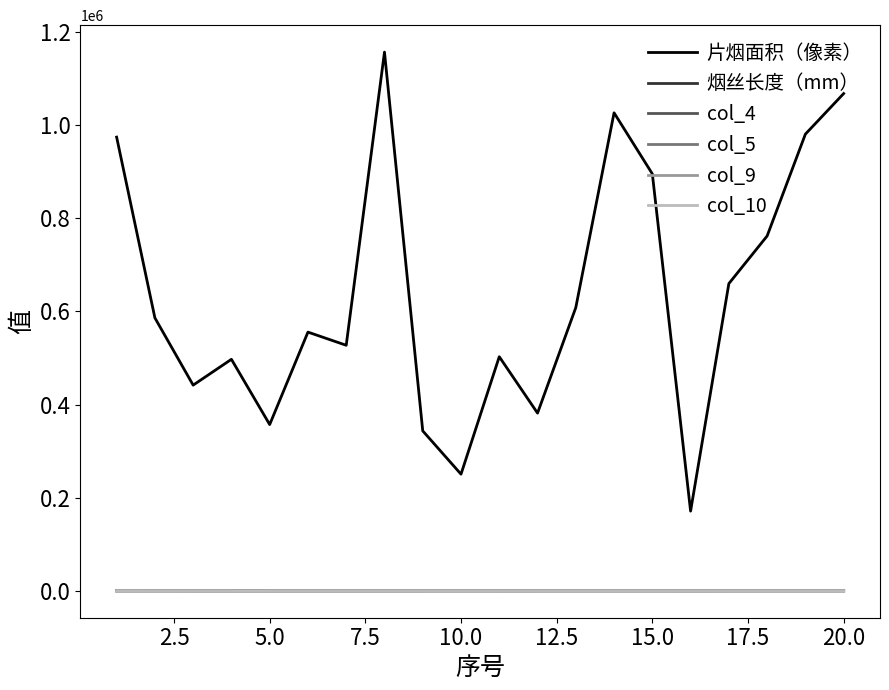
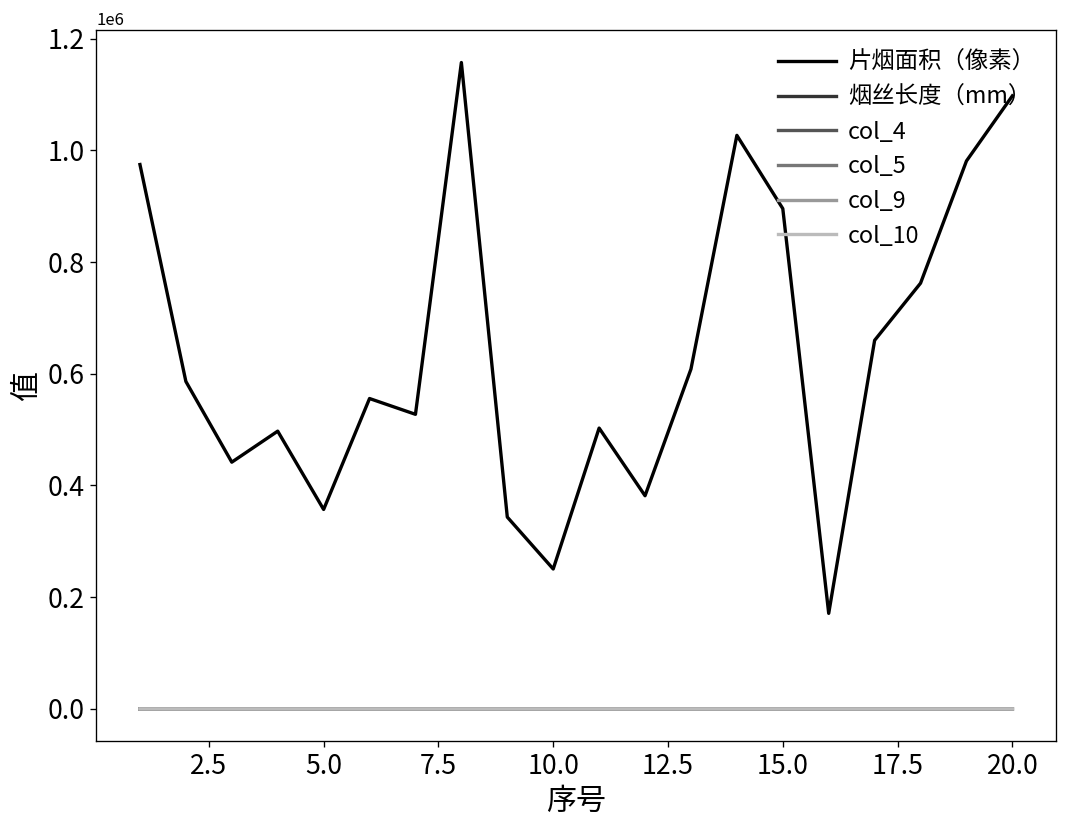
片烟面积（像素）, 20.0: 1070000 -> 1100000
